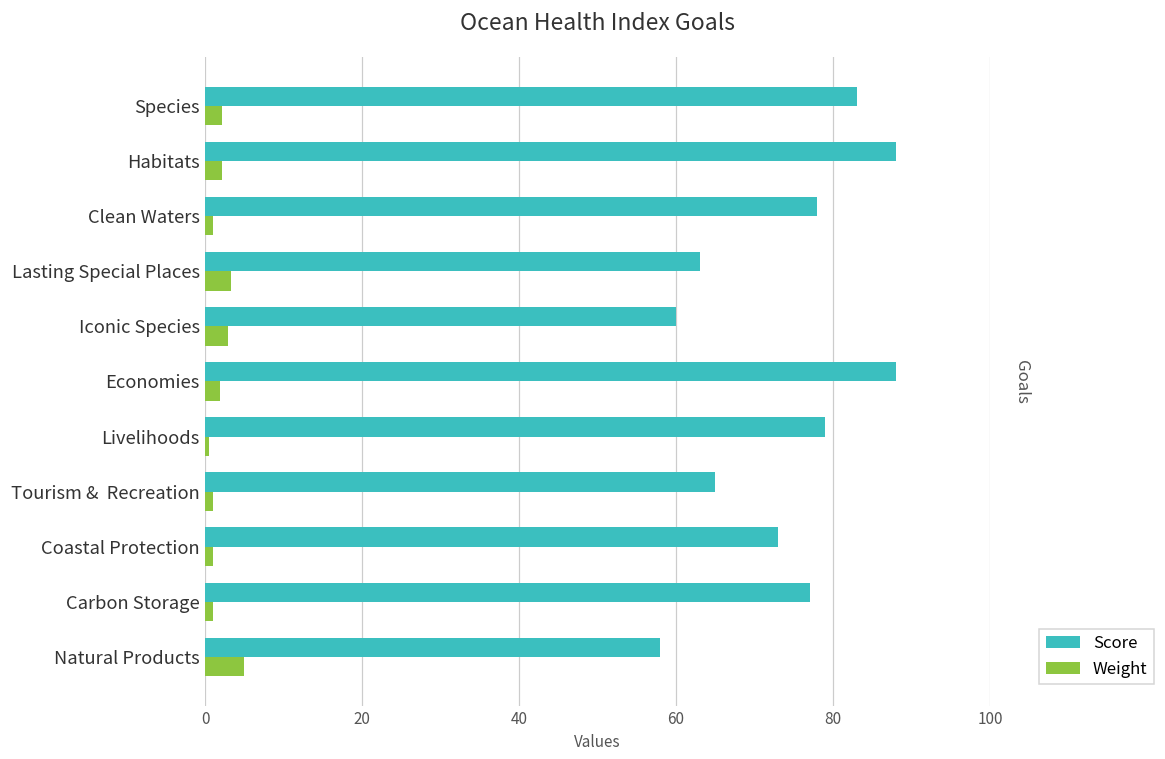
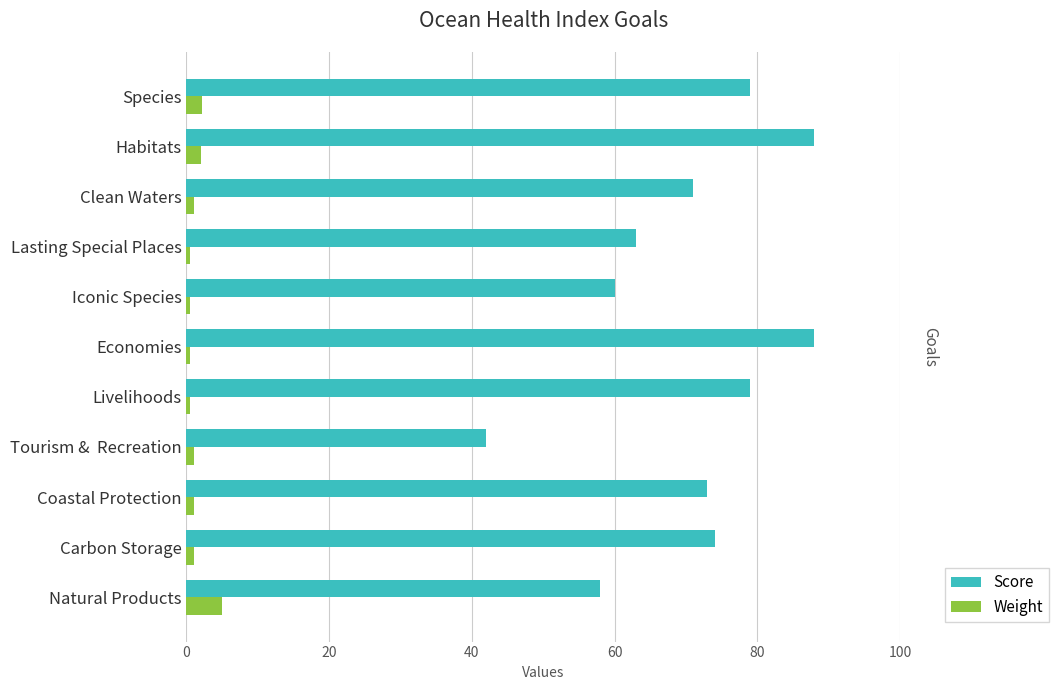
Score, Species: 83 -> 79
Score, Clean Waters: 78 -> 71
Weight, Lasting Special Places: 3 -> 1
Weight, Iconic Species: 3 -> 1
Weight, Economies: 2 -> 1
Score, Tourism & Recreation: 65 -> 42
Score, Carbon Storage: 77 -> 74
